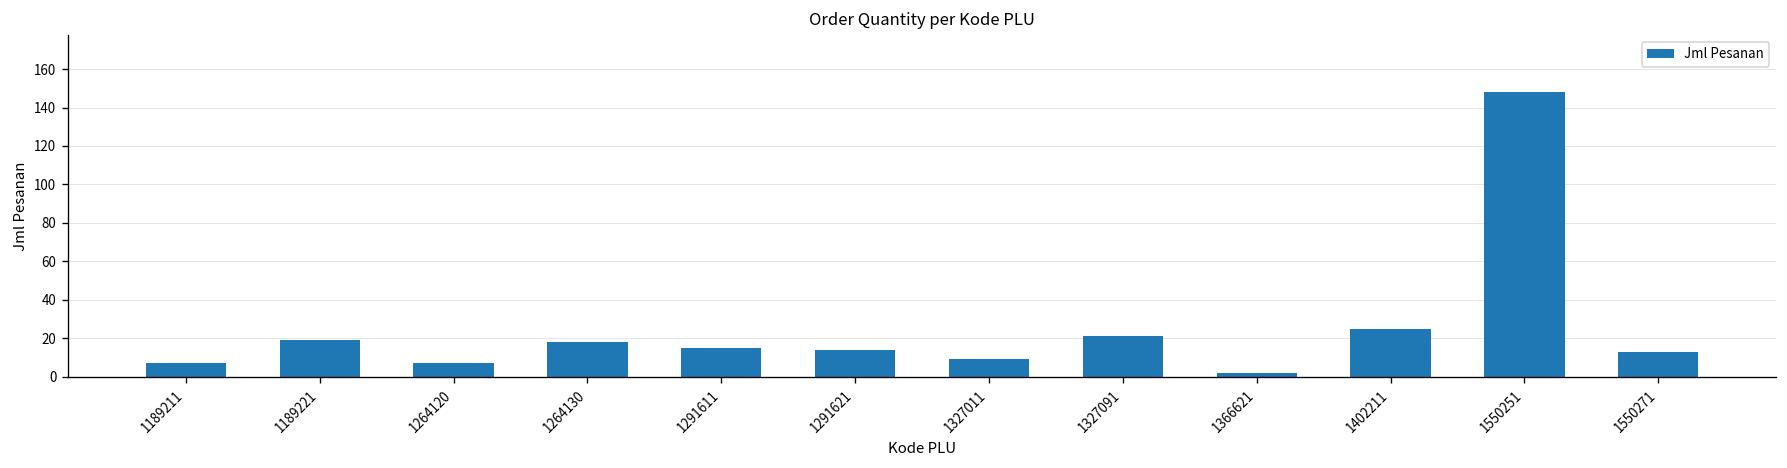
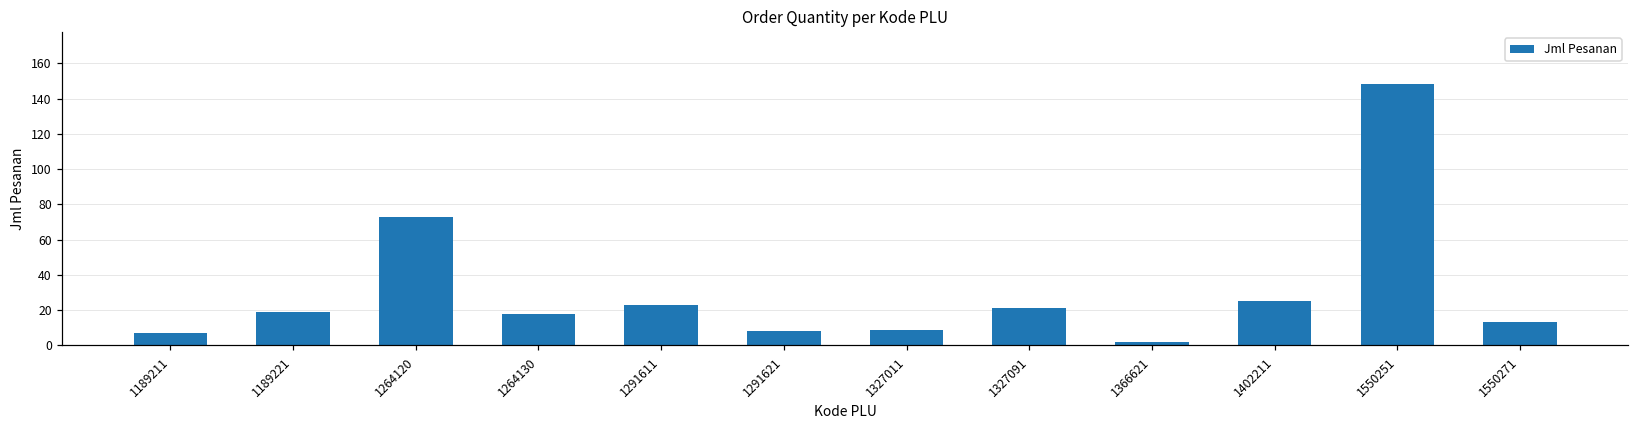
1264120: 7 -> 73
1291611: 15 -> 23
1291621: 14 -> 8
